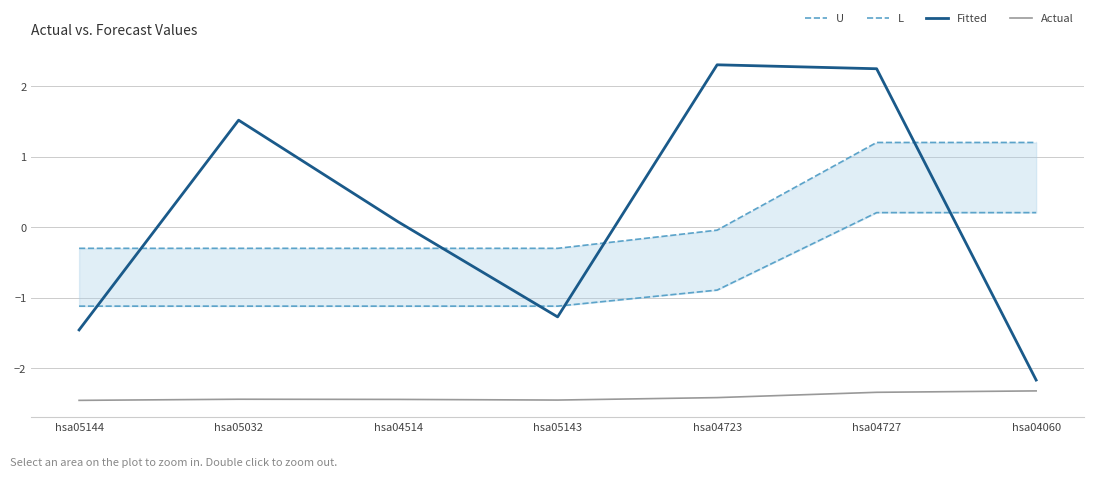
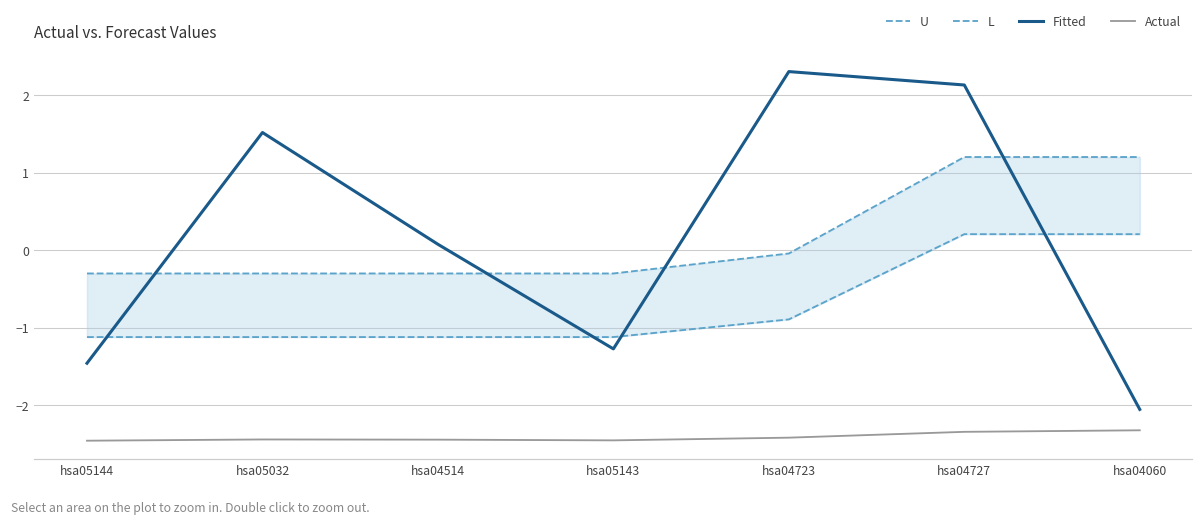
Fitted, hsa04727: 2.2 -> 2.1
Fitted, hsa04060: -2.2 -> -2.1
